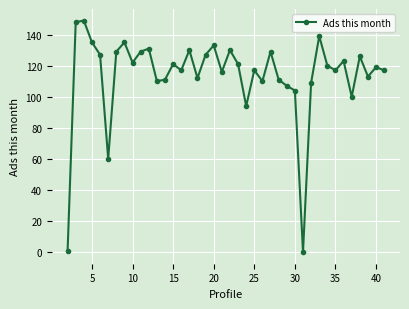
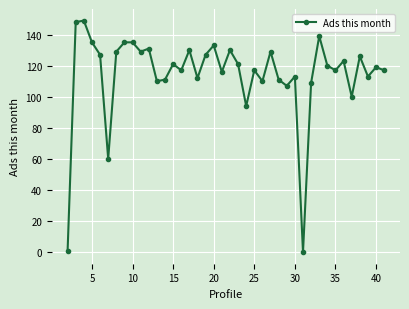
10: 122 -> 135
30: 104 -> 113
